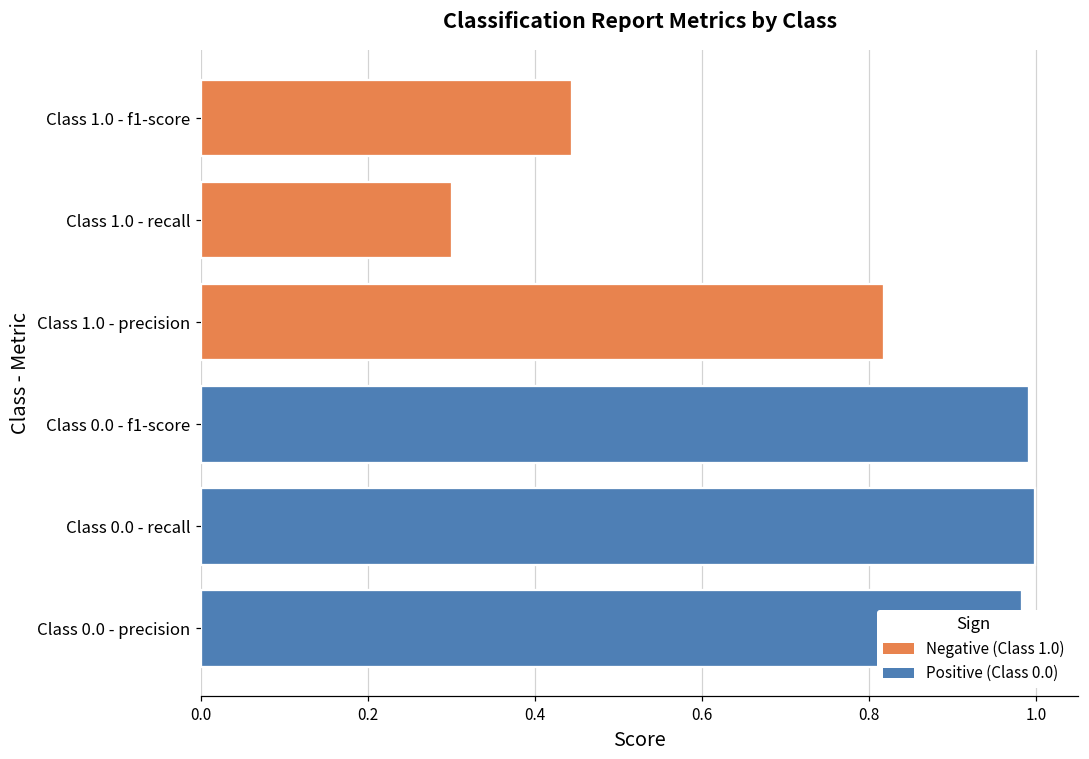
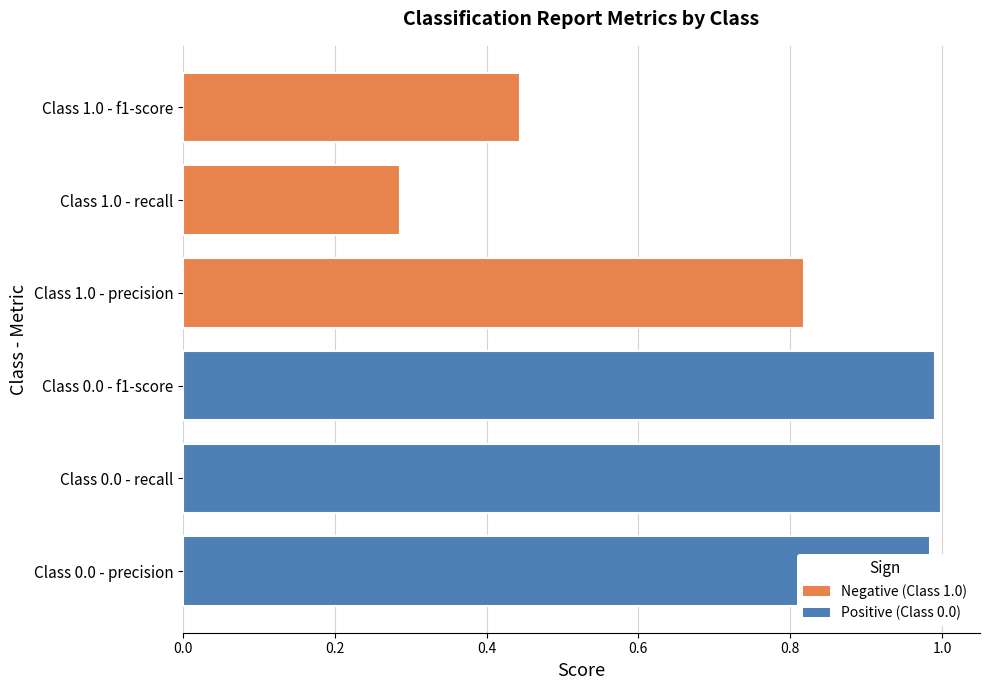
Class 1.0 - recall: 0.30 -> 0.29
